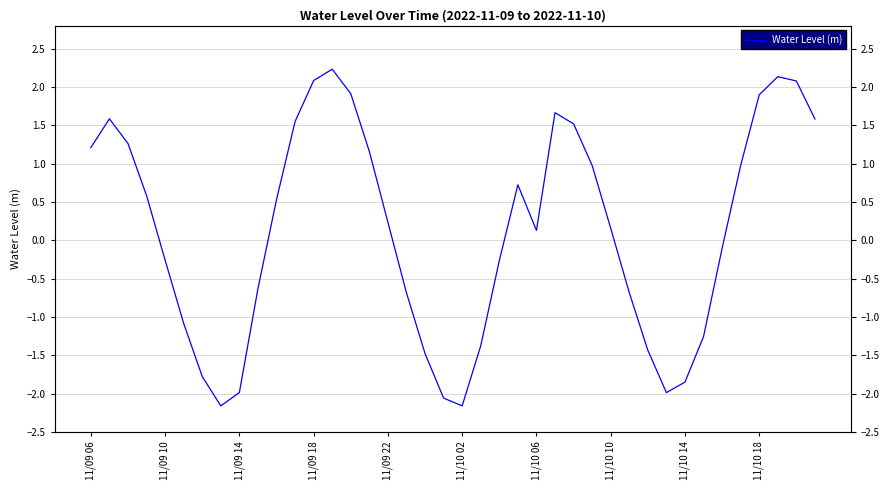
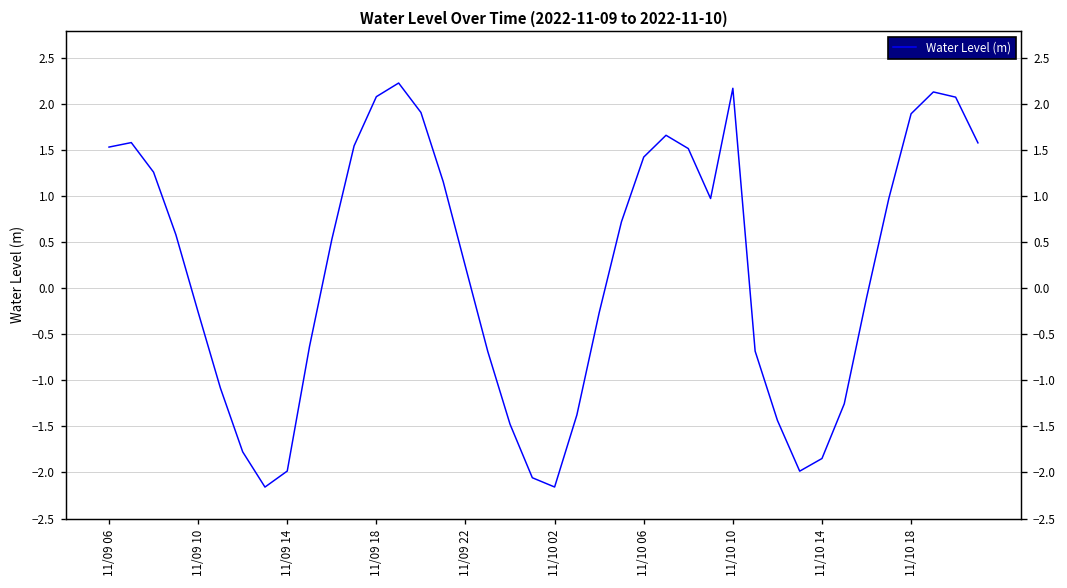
11/09 06: 1.2 -> 1.5
11/10 06: 0.1 -> 1.4
11/10 10: 0.2 -> 2.2
